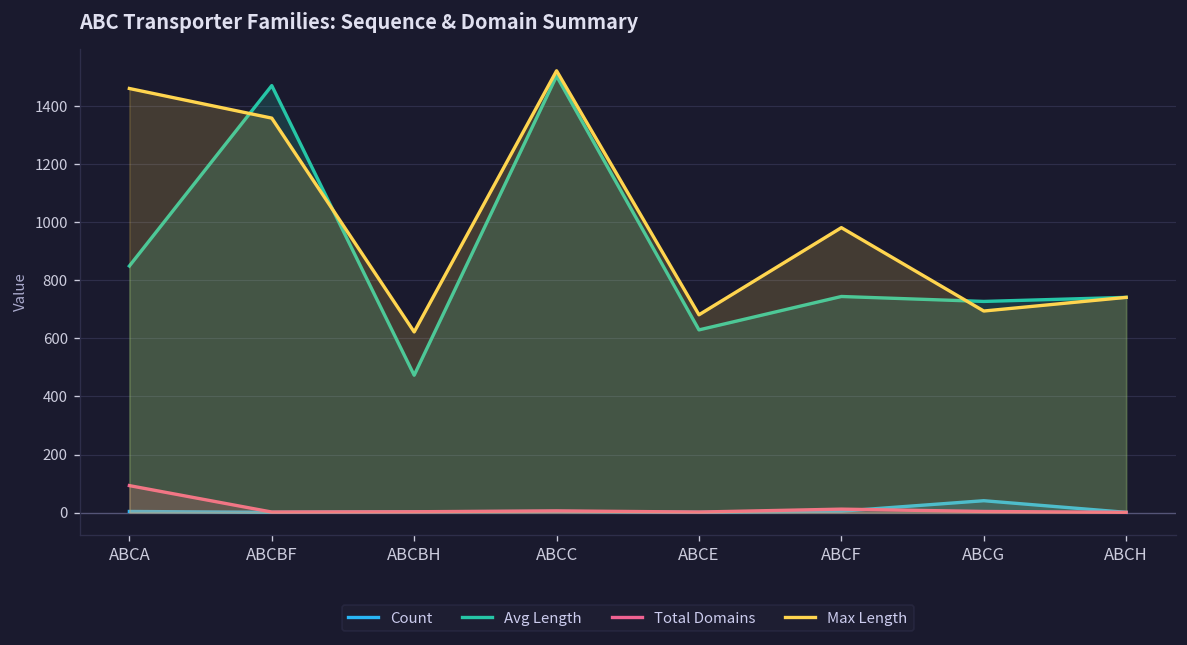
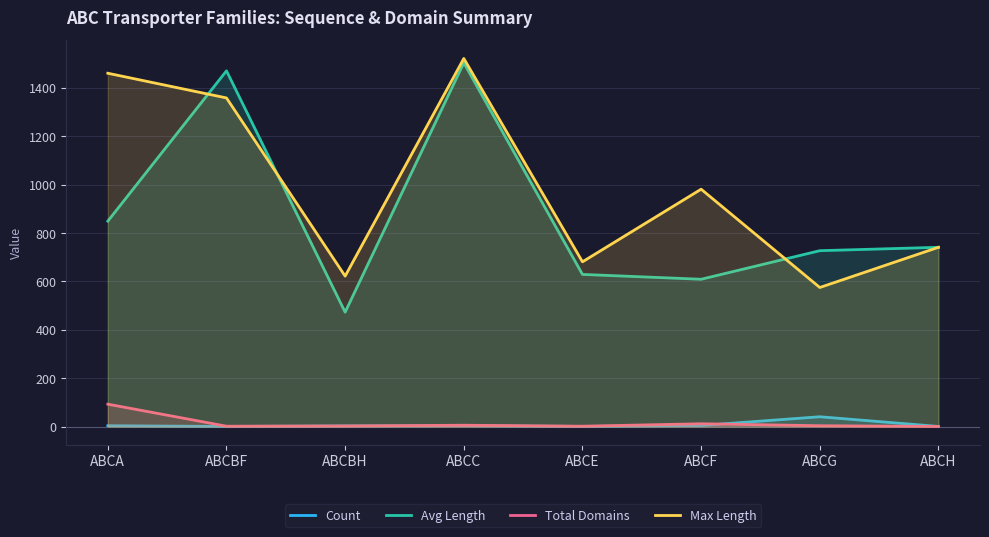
Avg Length, ABCF: 740 -> 610
Max Length, ABCG: 690 -> 580
